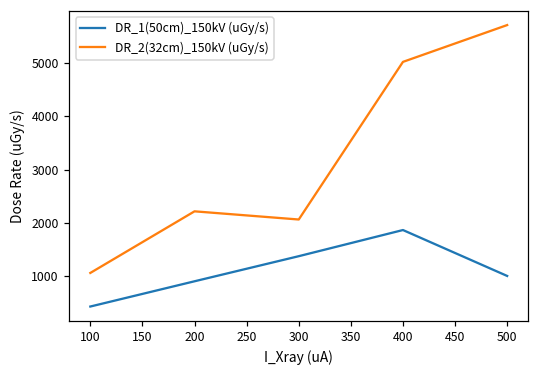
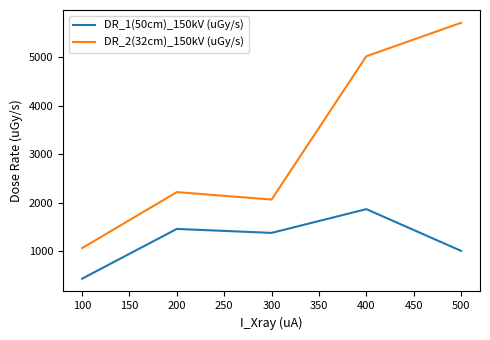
DR_1(50cm)_150kV (uGy/s), 200: 900 -> 1500
